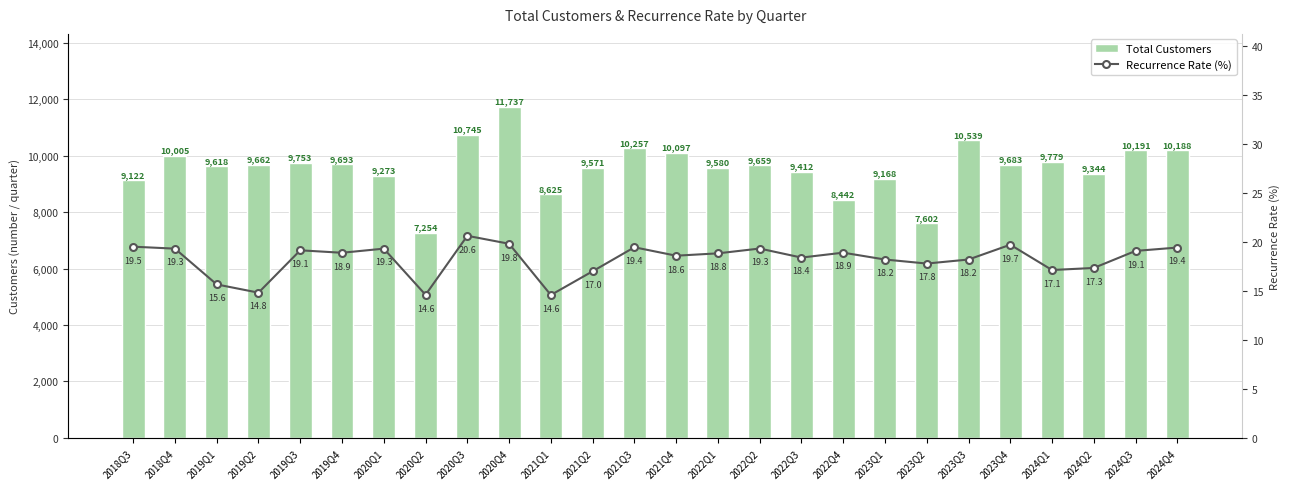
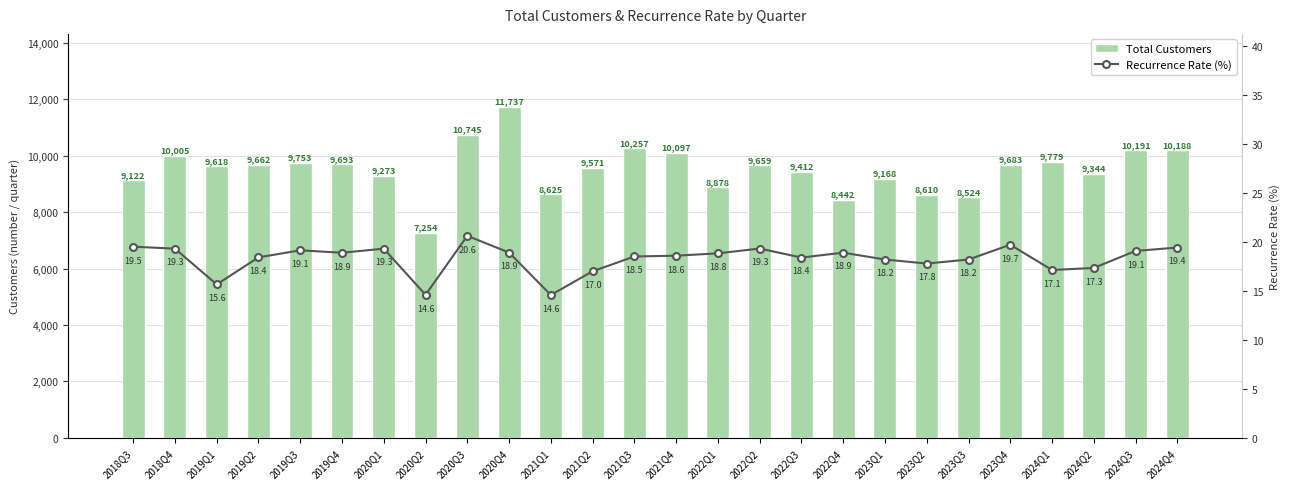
Total Customers, 2022Q1: 9,580 -> 8,878
Total Customers, 2023Q2: 7,602 -> 8,610
Total Customers, 2023Q3: 10,539 -> 8,524
Recurrence Rate (%), 2019Q2: 14.8 -> 18.4
Recurrence Rate (%), 2020Q4: 19.8 -> 18.9
Recurrence Rate (%), 2021Q3: 19.4 -> 18.5
